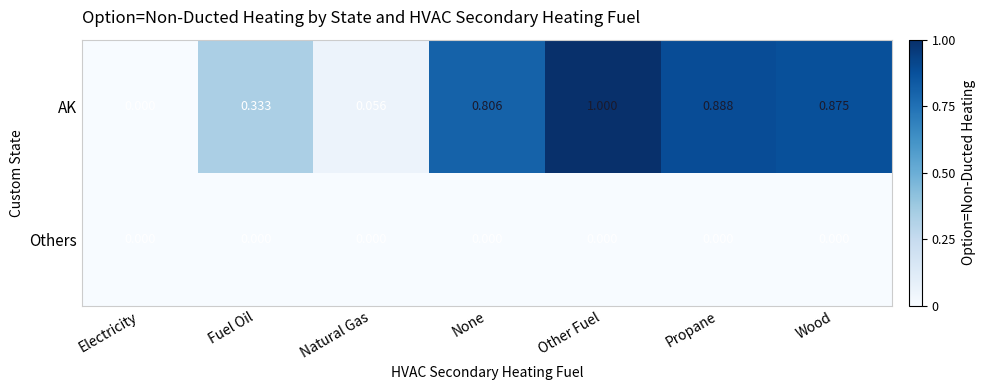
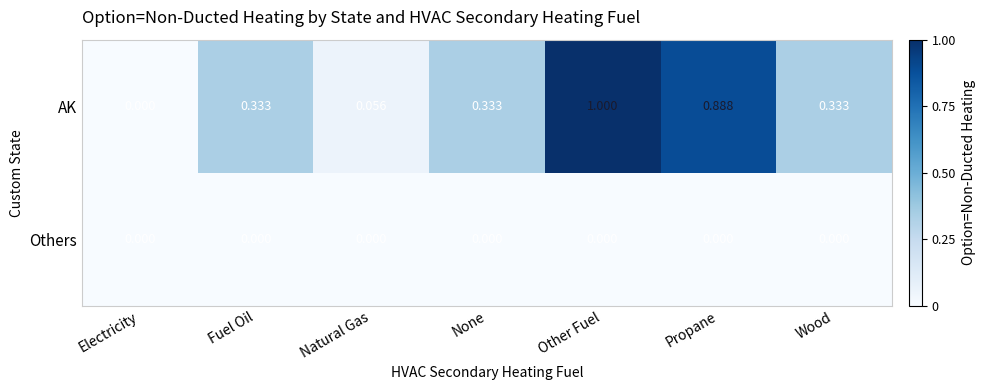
AK, None: 0.806 -> 0.333
AK, Wood: 0.875 -> 0.333
